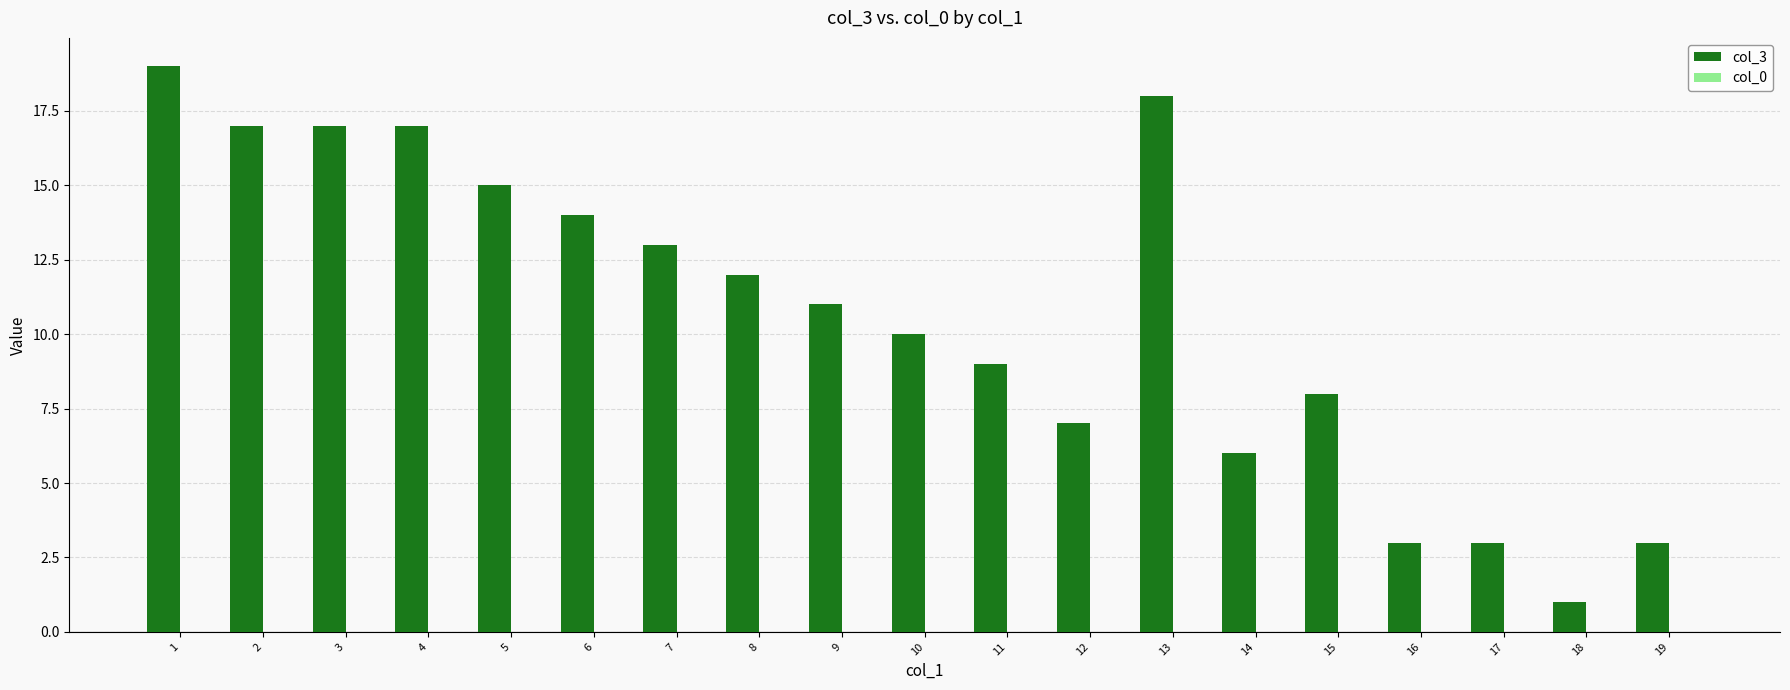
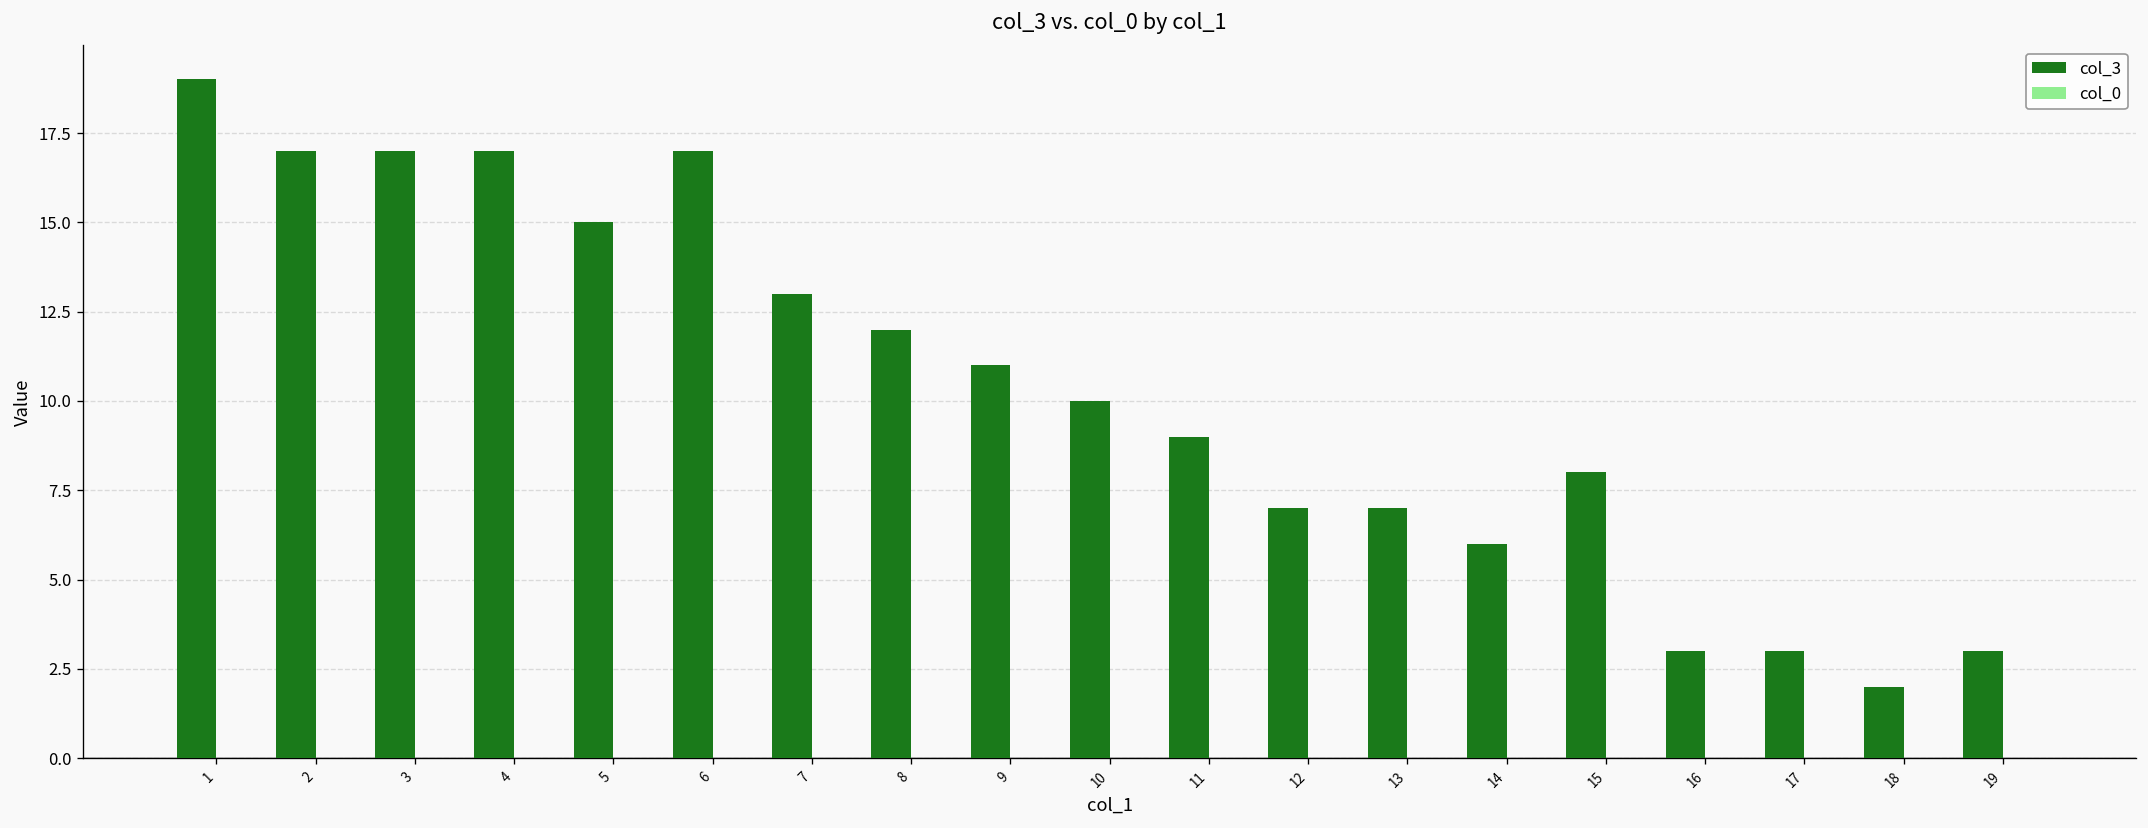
col_3, 6: 14 -> 17
col_3, 13: 18 -> 7
col_3, 18: 1 -> 2
